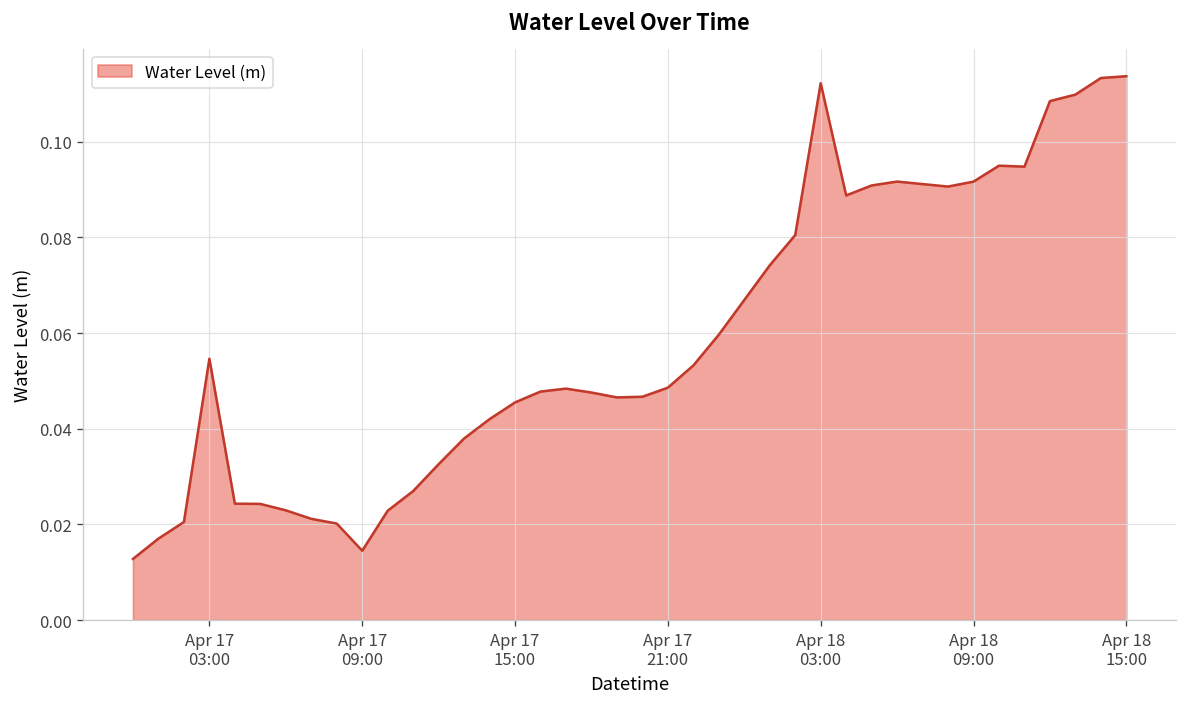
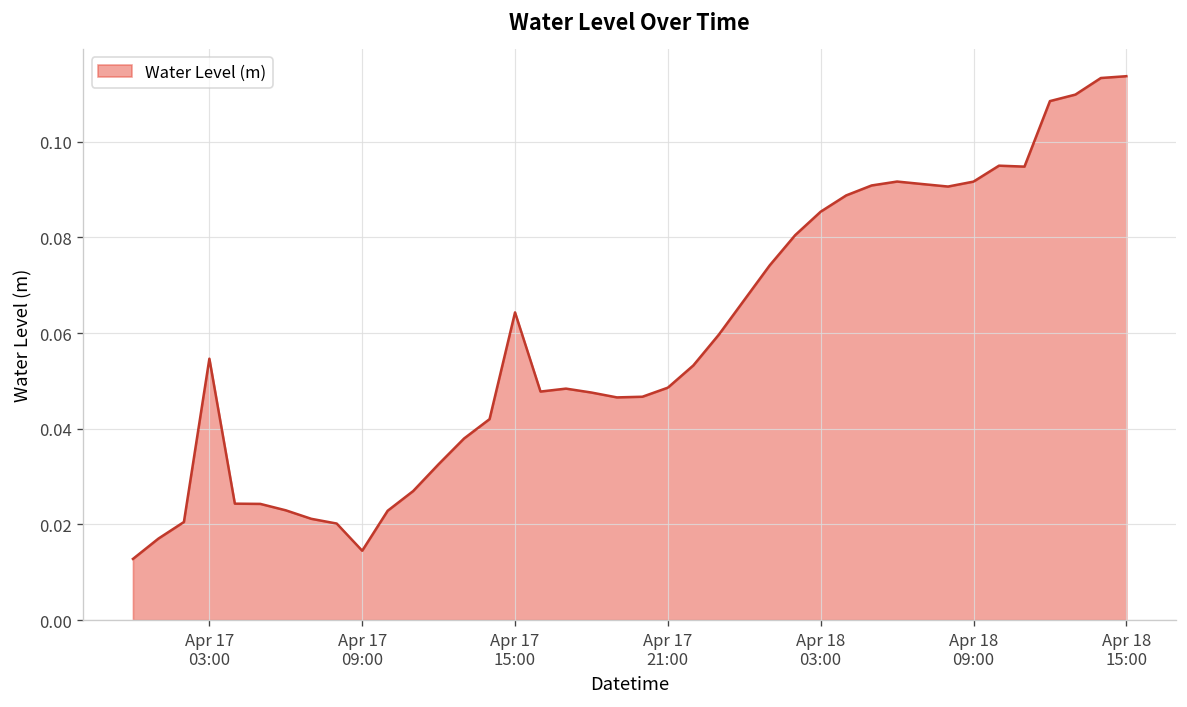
Apr 17 15:00: 0.045 -> 0.064
Apr 18 03:00: 0.112 -> 0.085
